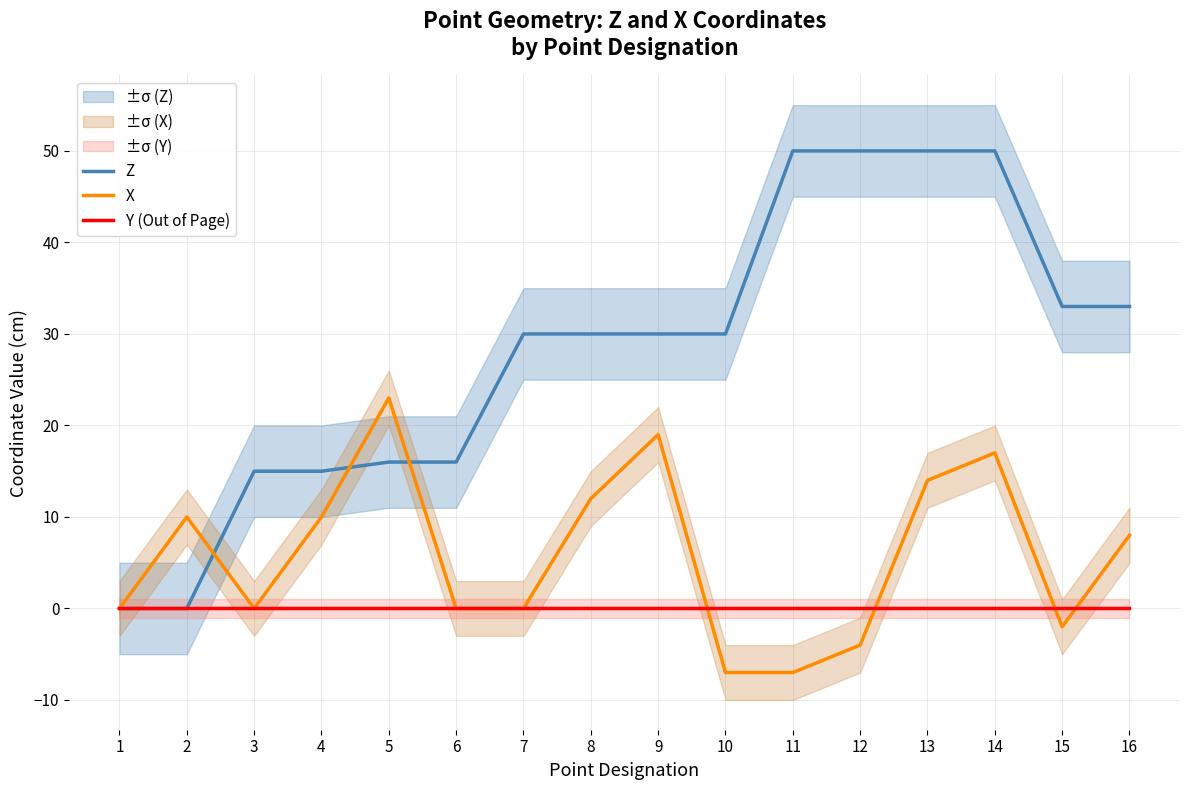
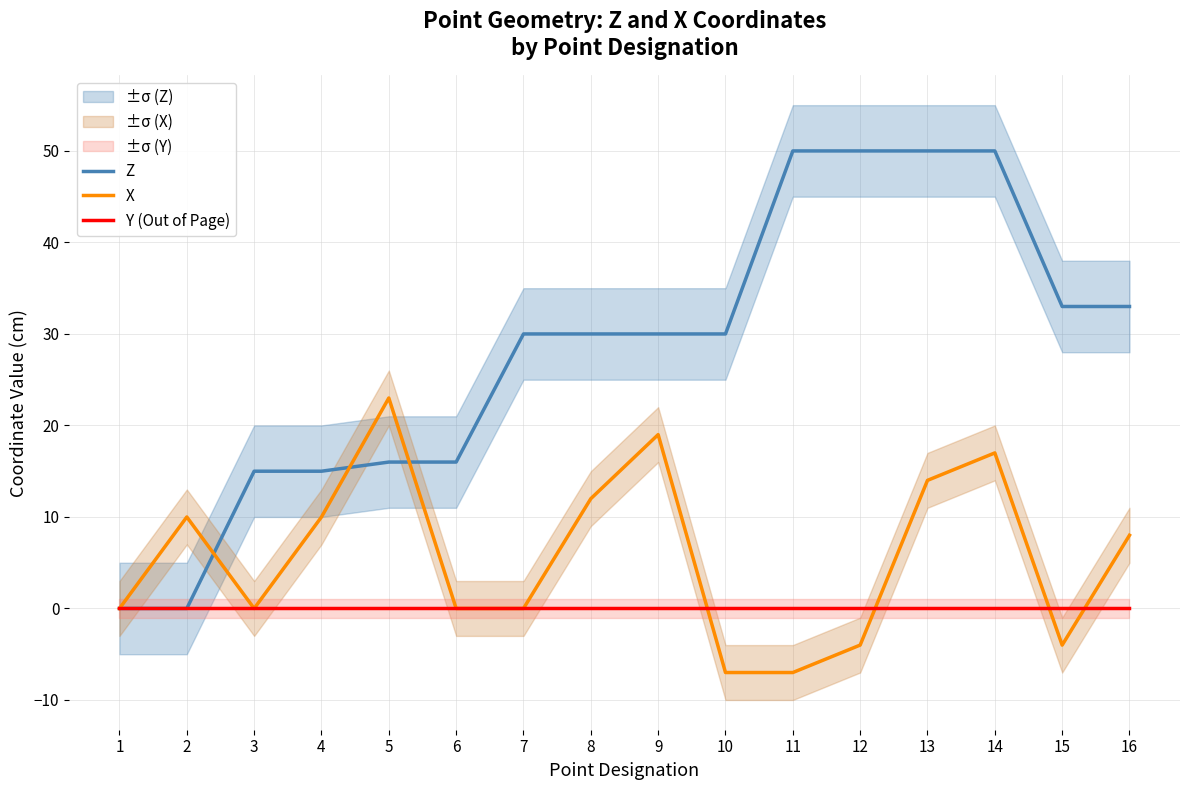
X, 15: -2 -> -4
